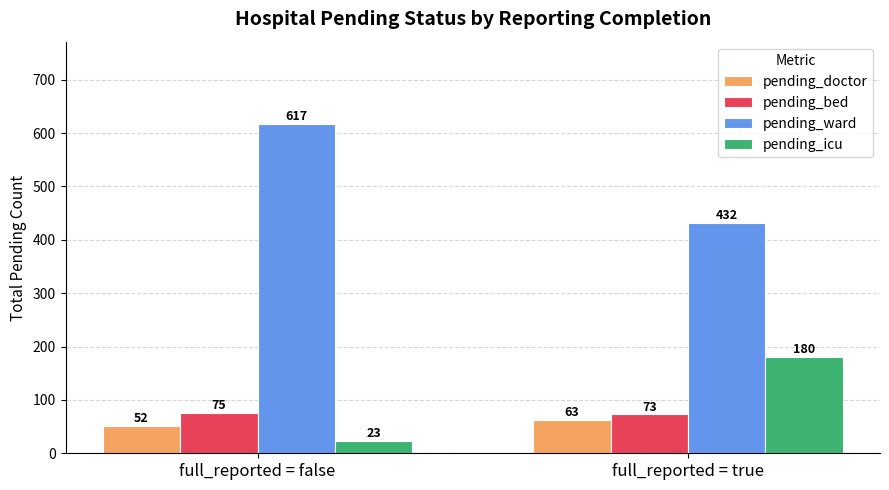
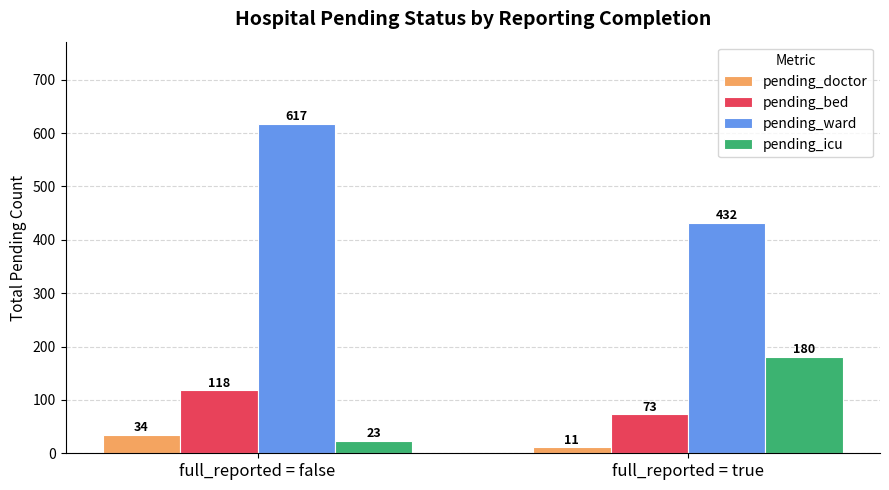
pending_doctor, full_reported = false: 52 -> 34
pending_bed, full_reported = false: 75 -> 118
pending_doctor, full_reported = true: 63 -> 11
